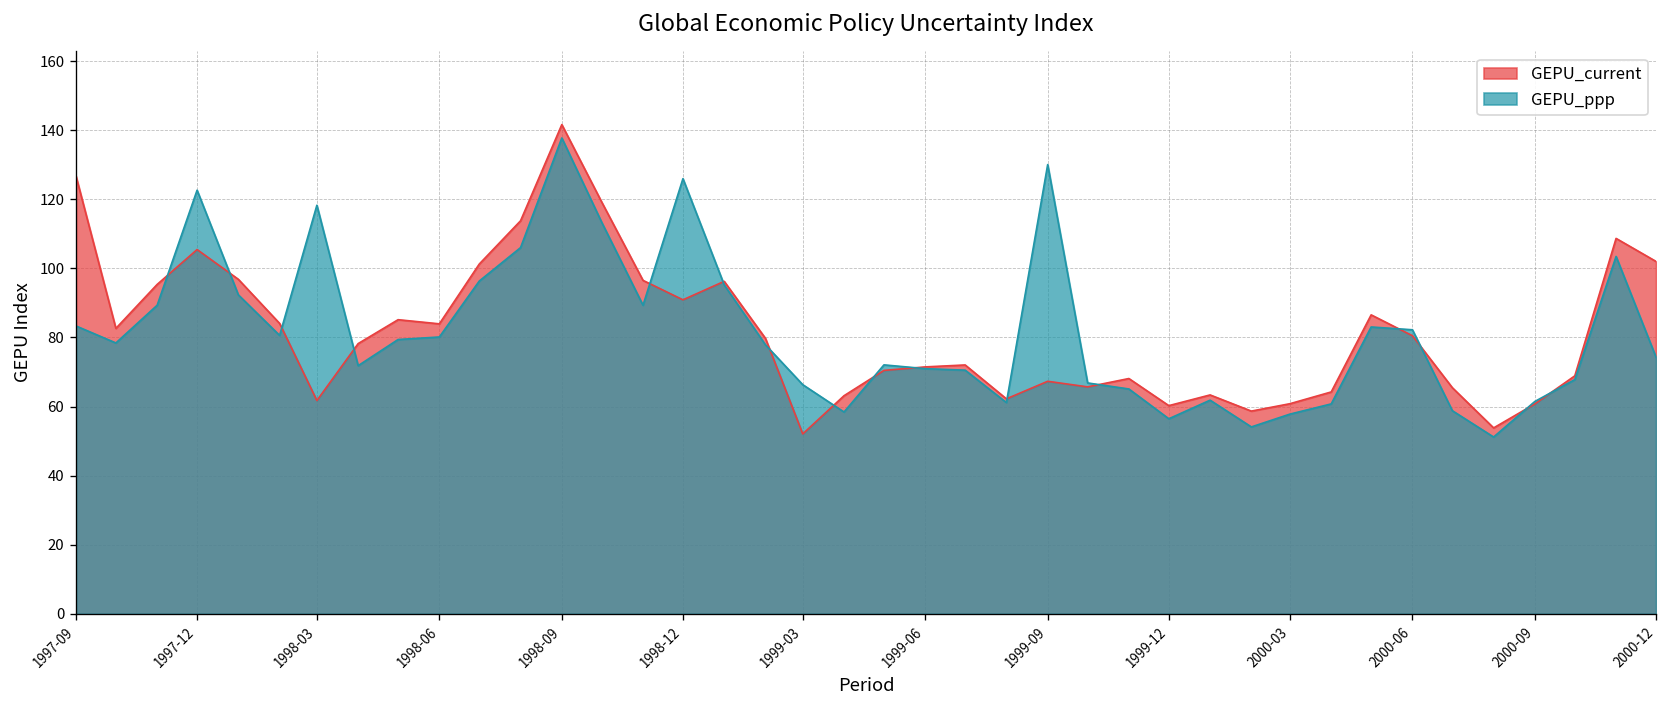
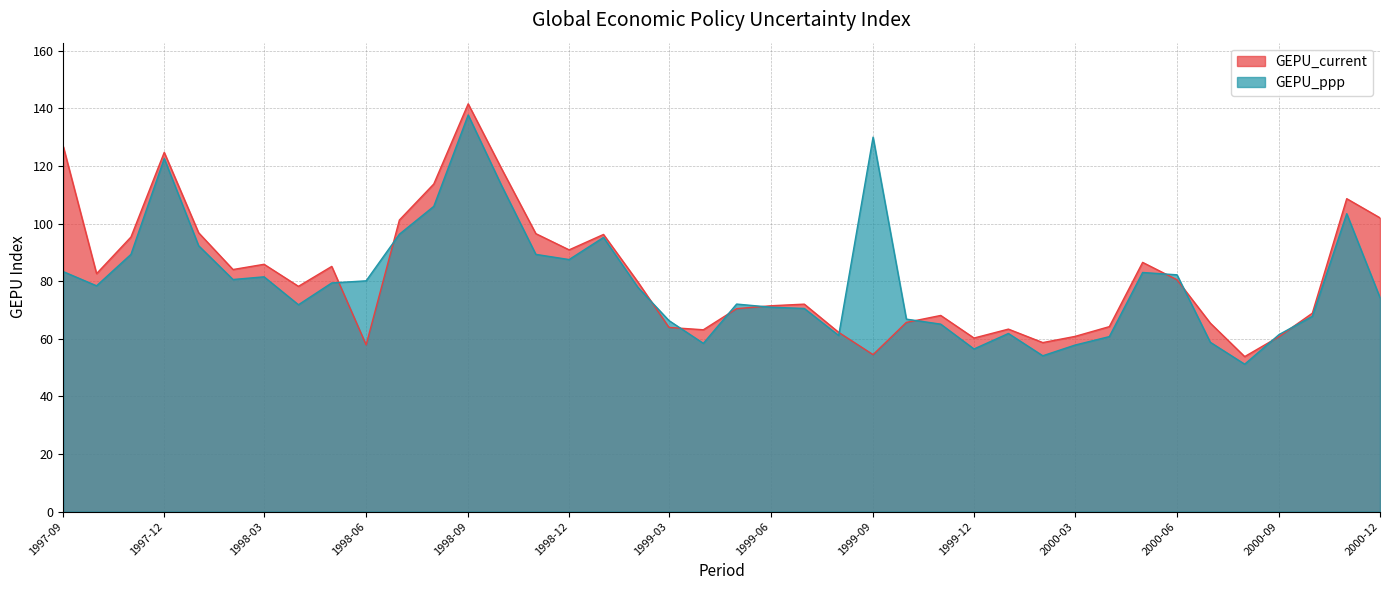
GEPU_current, 1997-12: 105 -> 125
GEPU_current, 1998-03: 62 -> 86
GEPU_ppp, 1998-03: 118 -> 82
GEPU_current, 1998-06: 84 -> 58
GEPU_ppp, 1998-12: 126 -> 88
GEPU_current, 1999-03: 52 -> 64
GEPU_current, 1999-09: 67 -> 55
